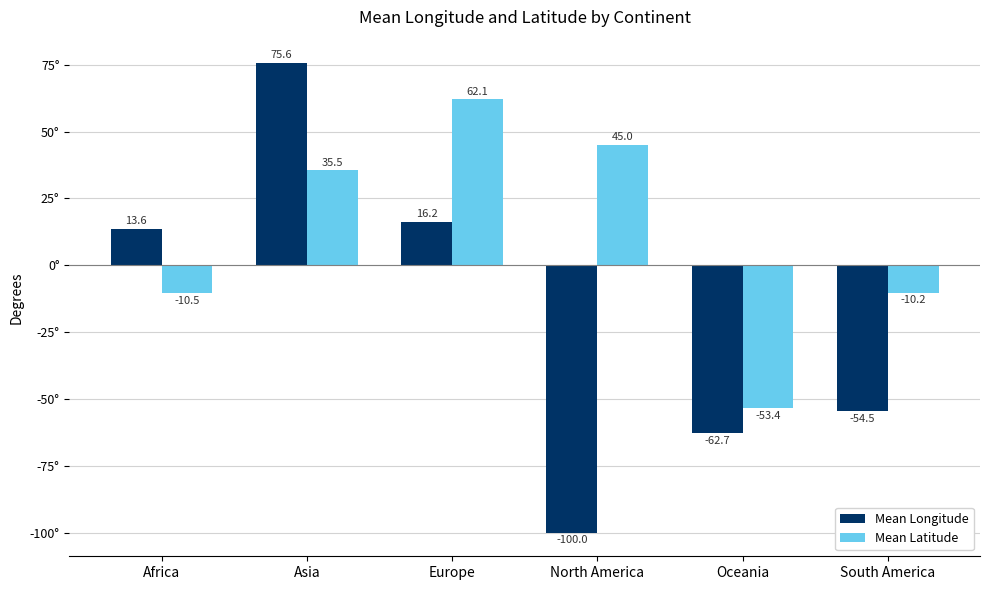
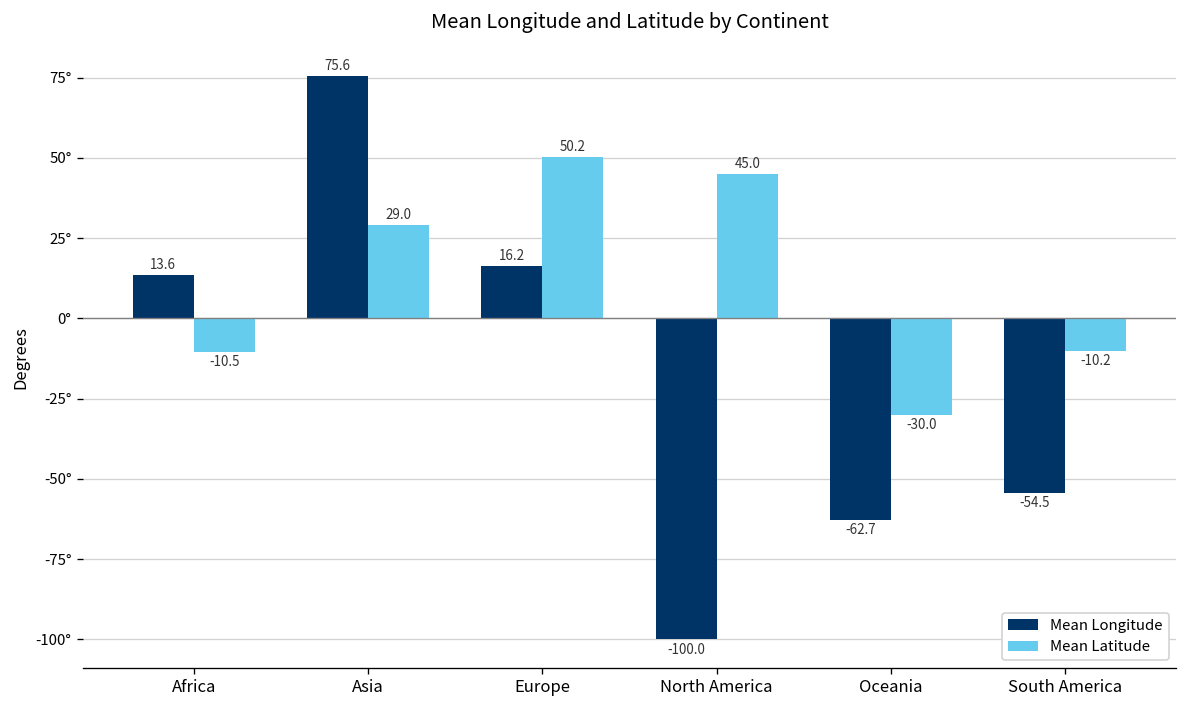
Mean Latitude, Asia: 35.5 -> 29.0
Mean Latitude, Europe: 62.1 -> 50.2
Mean Latitude, Oceania: -53.4 -> -30.0
